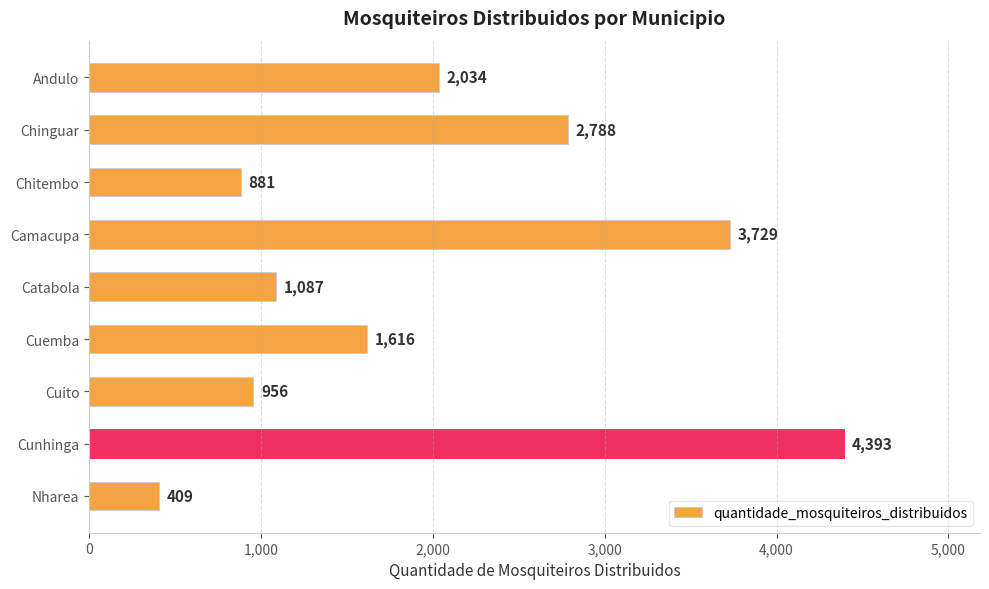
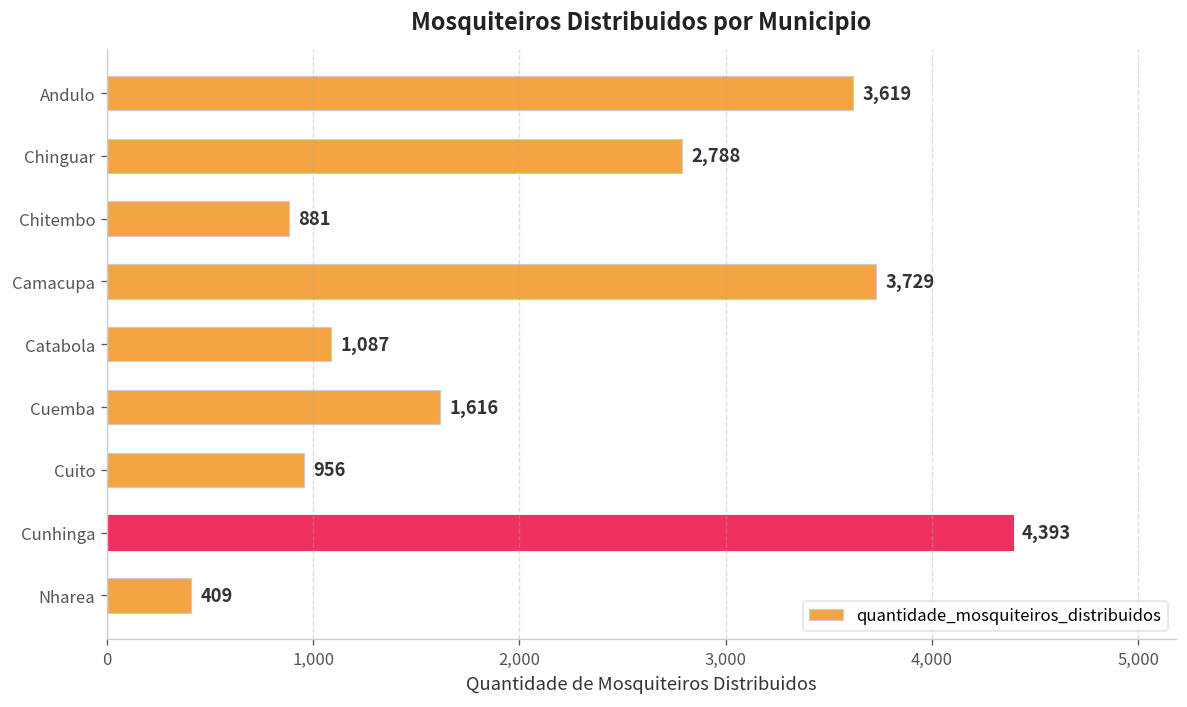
Andulo: 2,034 -> 3,619
